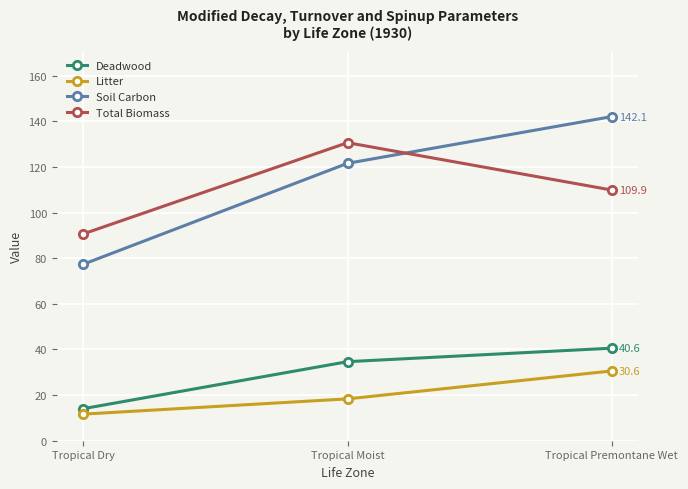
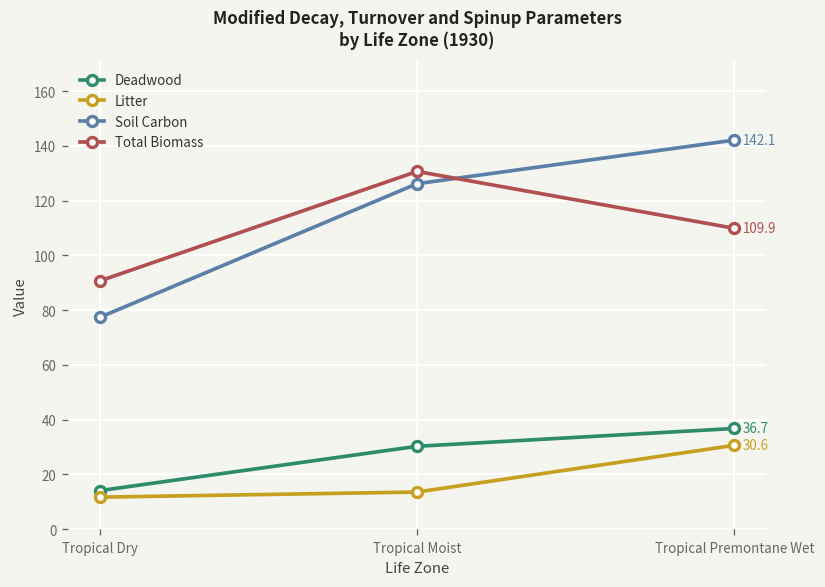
Deadwood, Tropical Moist: 35 -> 30
Litter, Tropical Moist: 18 -> 14
Soil Carbon, Tropical Moist: 122 -> 126
Deadwood, Tropical Premontane Wet: 40.6 -> 36.7
